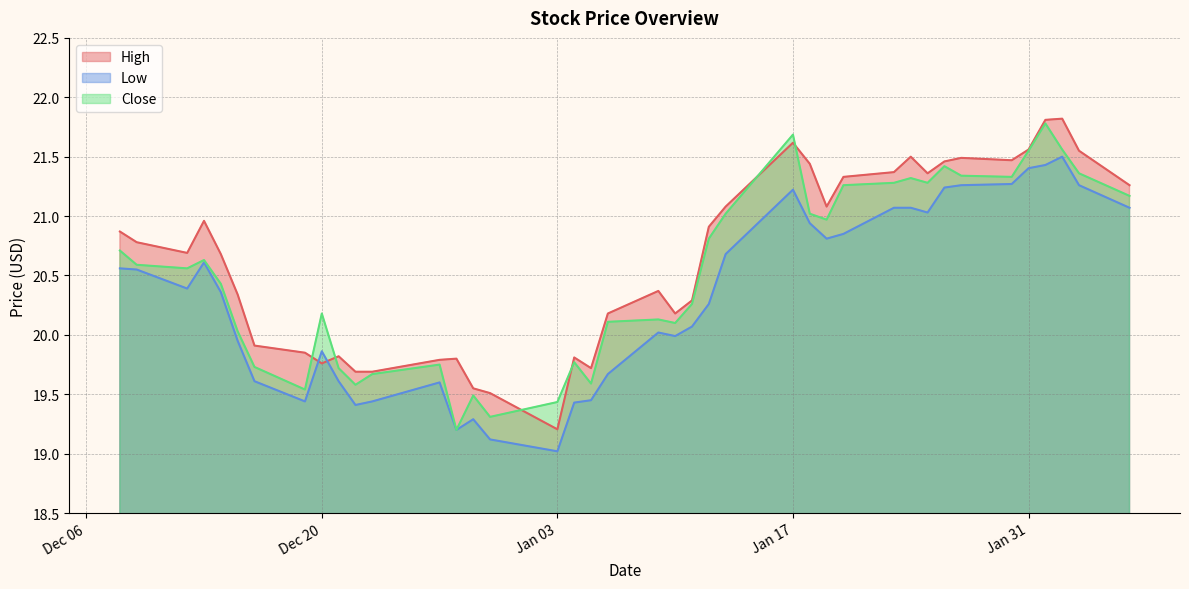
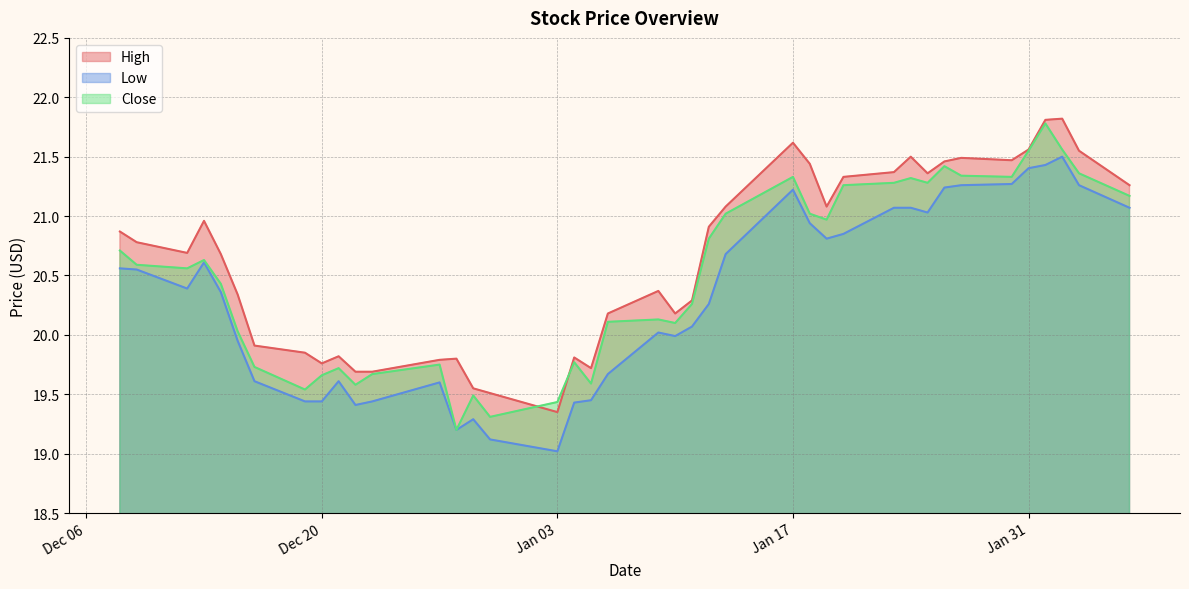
Low, Dec 20: 19.86 -> 19.44
Close, Dec 20: 20.18 -> 19.66
High, Jan 03: 19.21 -> 19.35
Close, Jan 17: 21.69 -> 21.33
